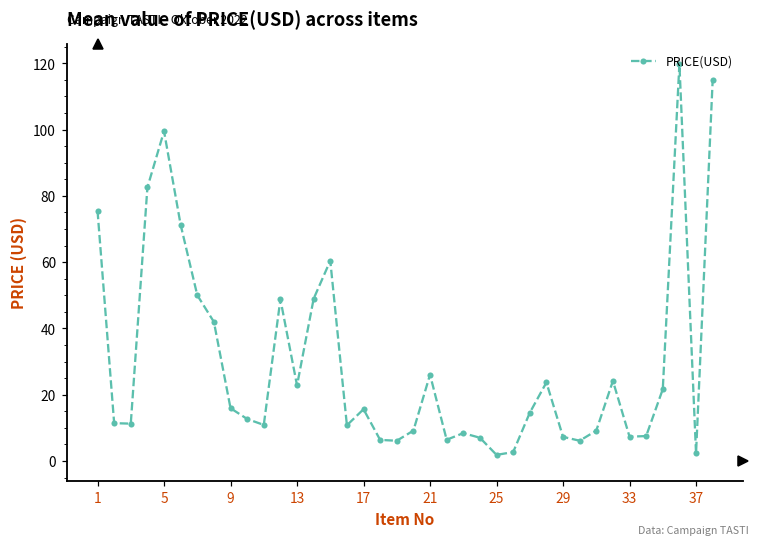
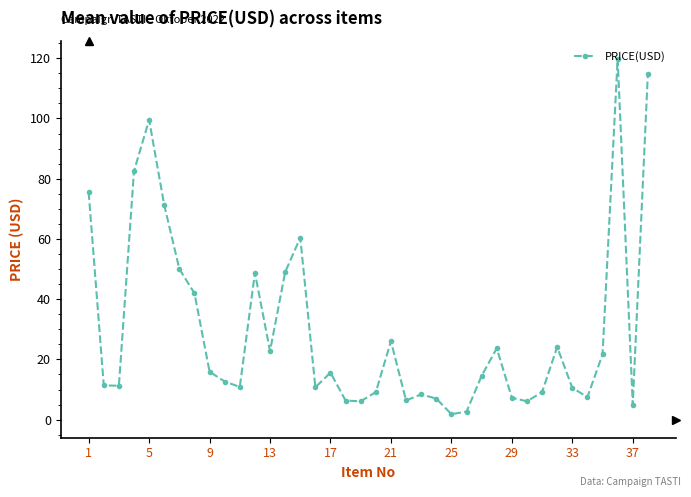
33: 7 -> 11
37: 2 -> 5
